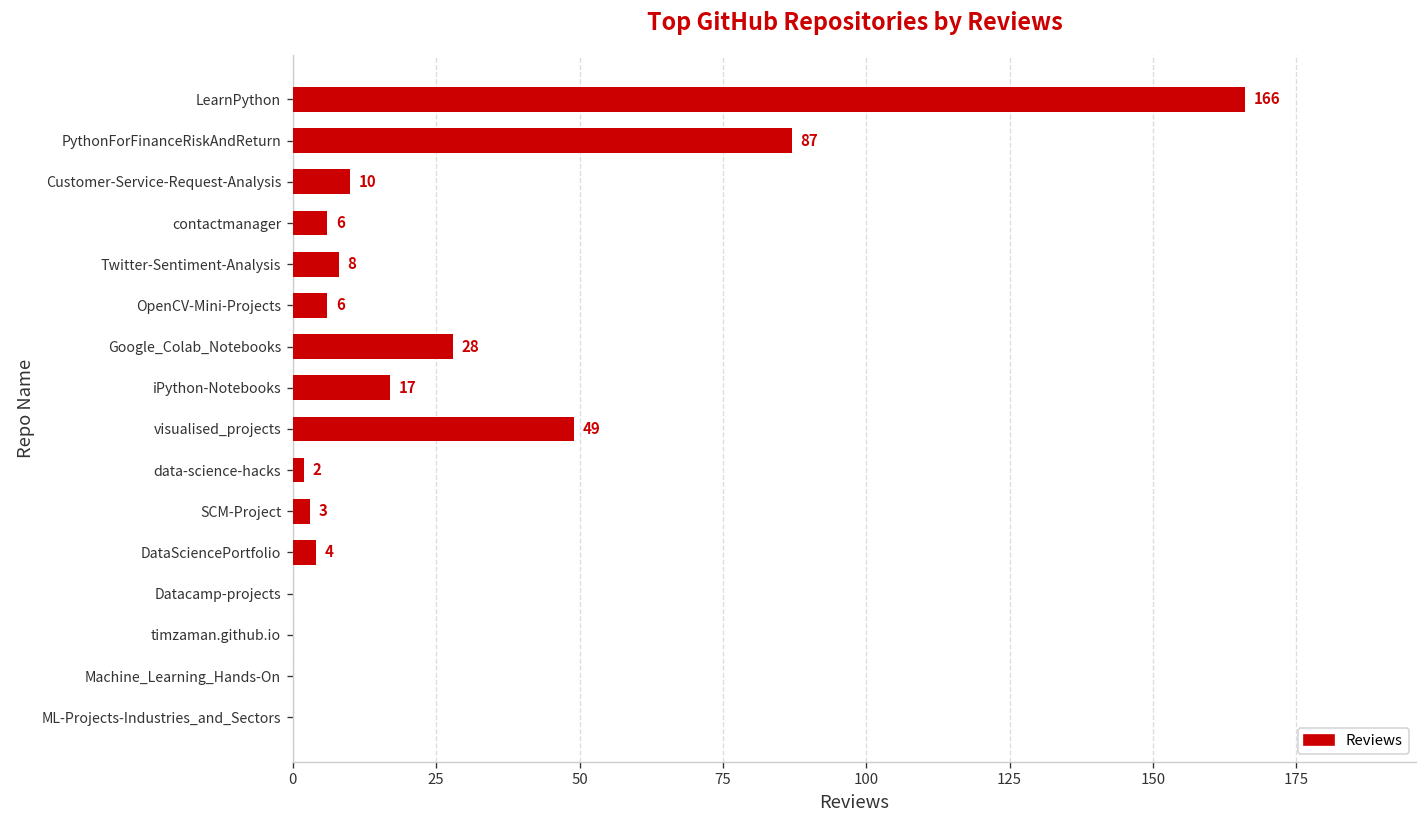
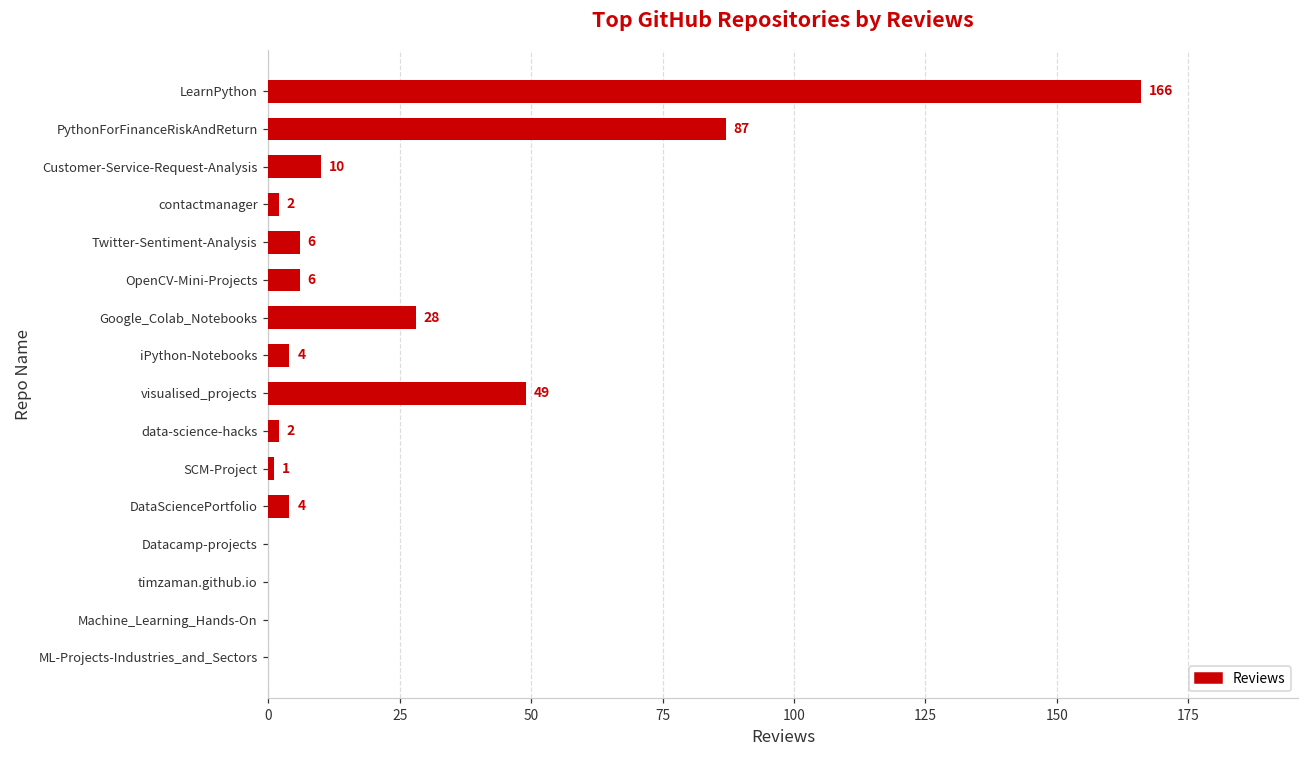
contactmanager: 6 -> 2
Twitter-Sentiment-Analysis: 8 -> 6
iPython-Notebooks: 17 -> 4
SCM-Project: 3 -> 1
